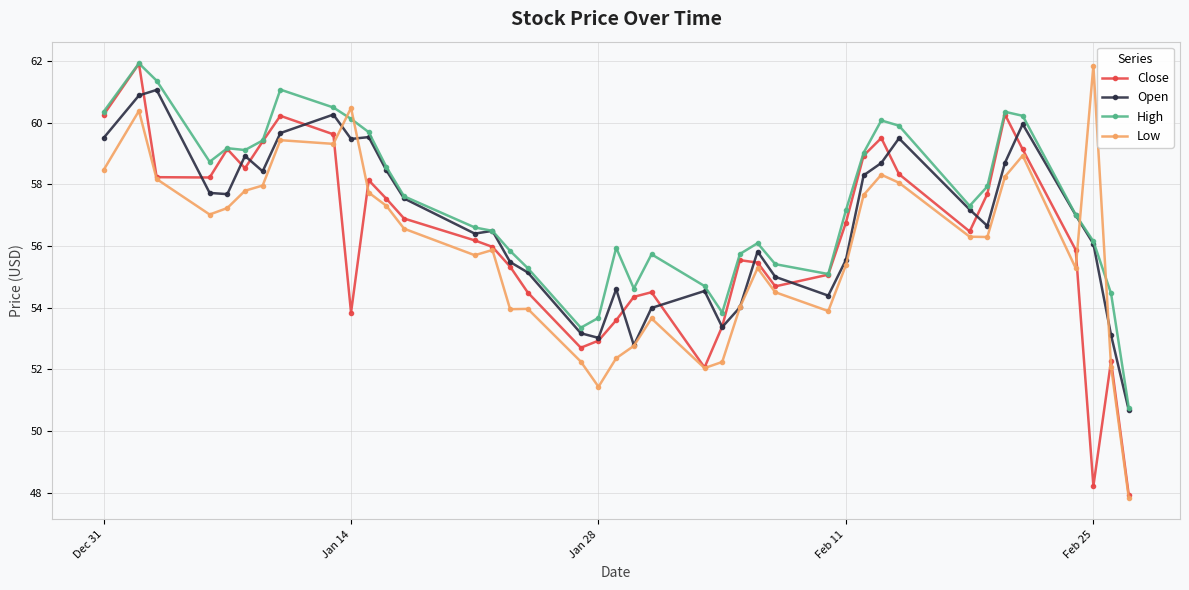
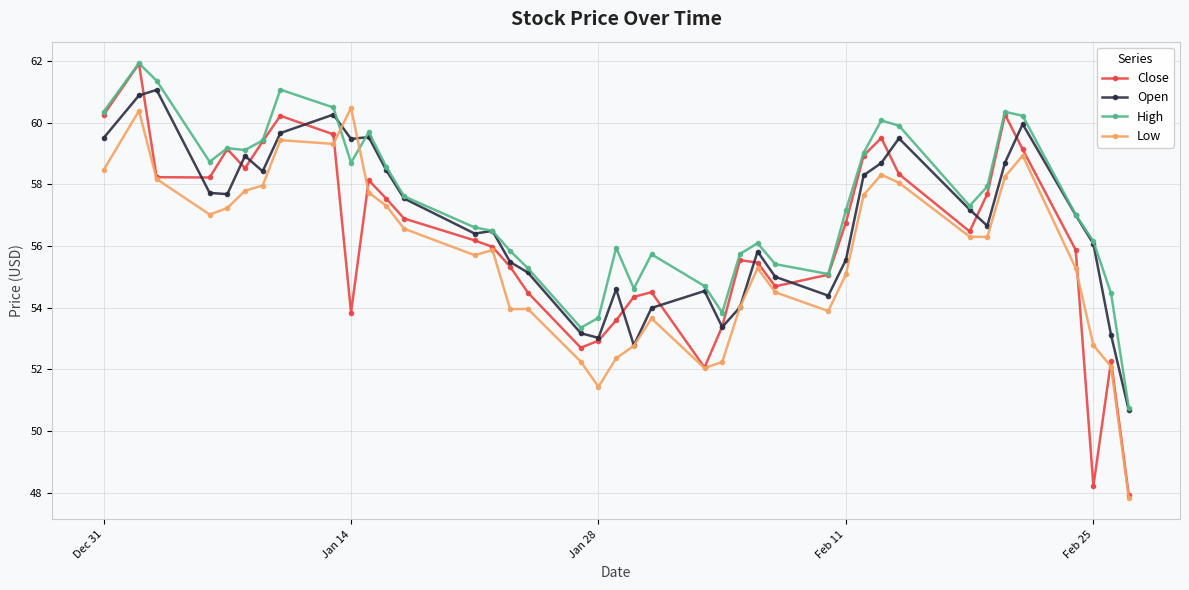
High, Jan 14: 60.1 -> 58.7
Low, Feb 11: 55.4 -> 55.1
Low, Feb 25: 61.8 -> 52.8
